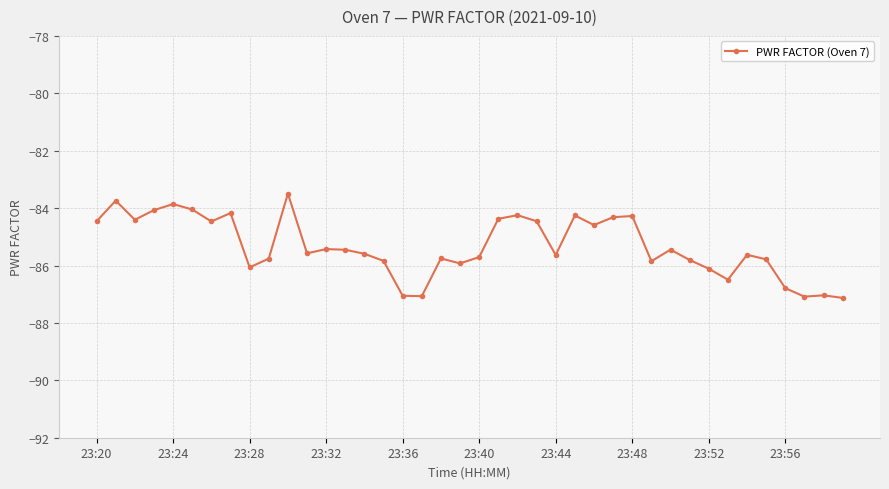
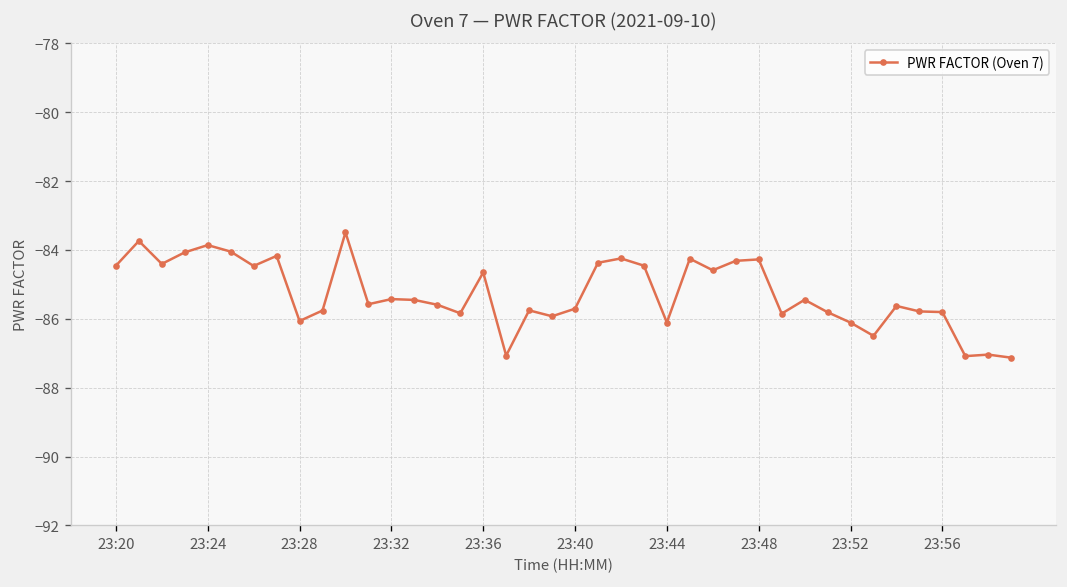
23:36: -87.1 -> -84.7
23:44: -85.6 -> -86.1
23:56: -86.8 -> -85.8
